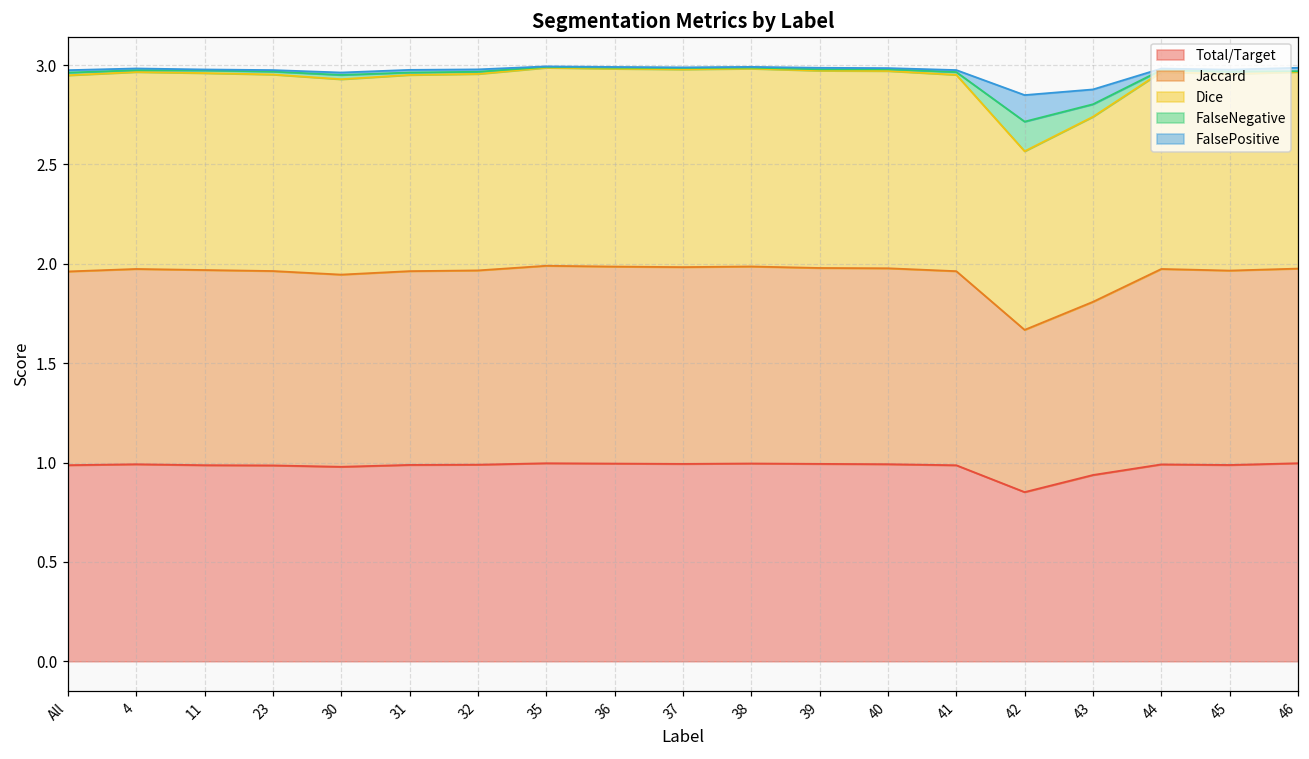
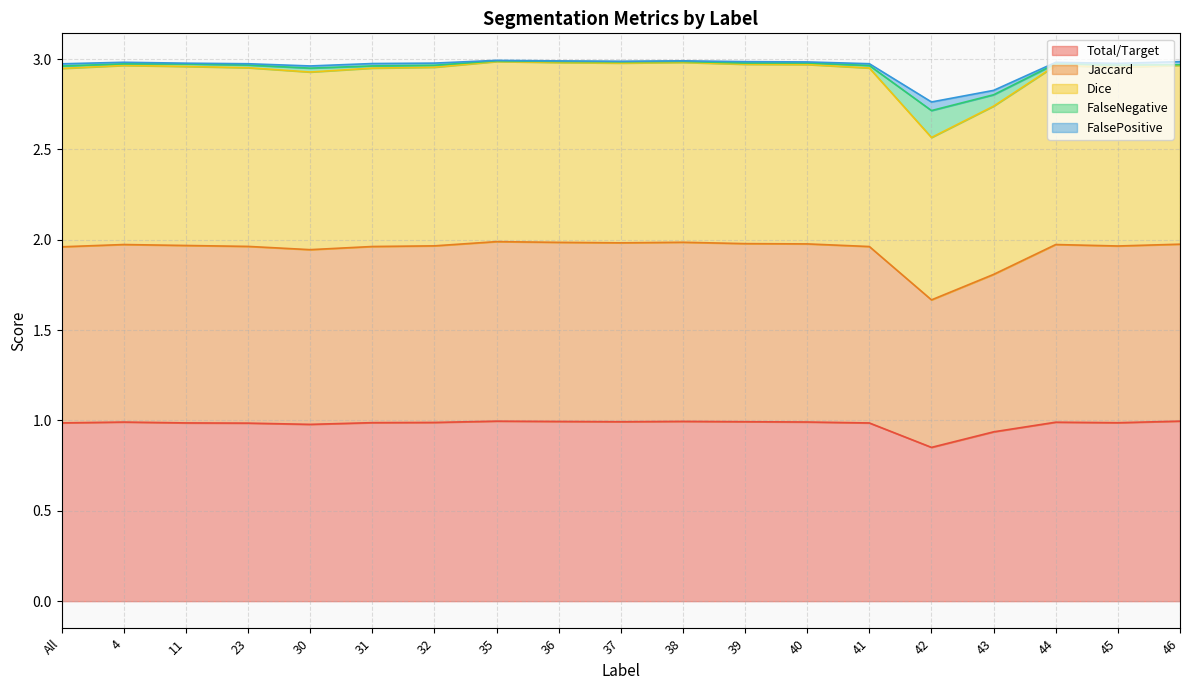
FalsePositive, 42: 0.13 -> 0.05
FalsePositive, 43: 0.07 -> 0.02
